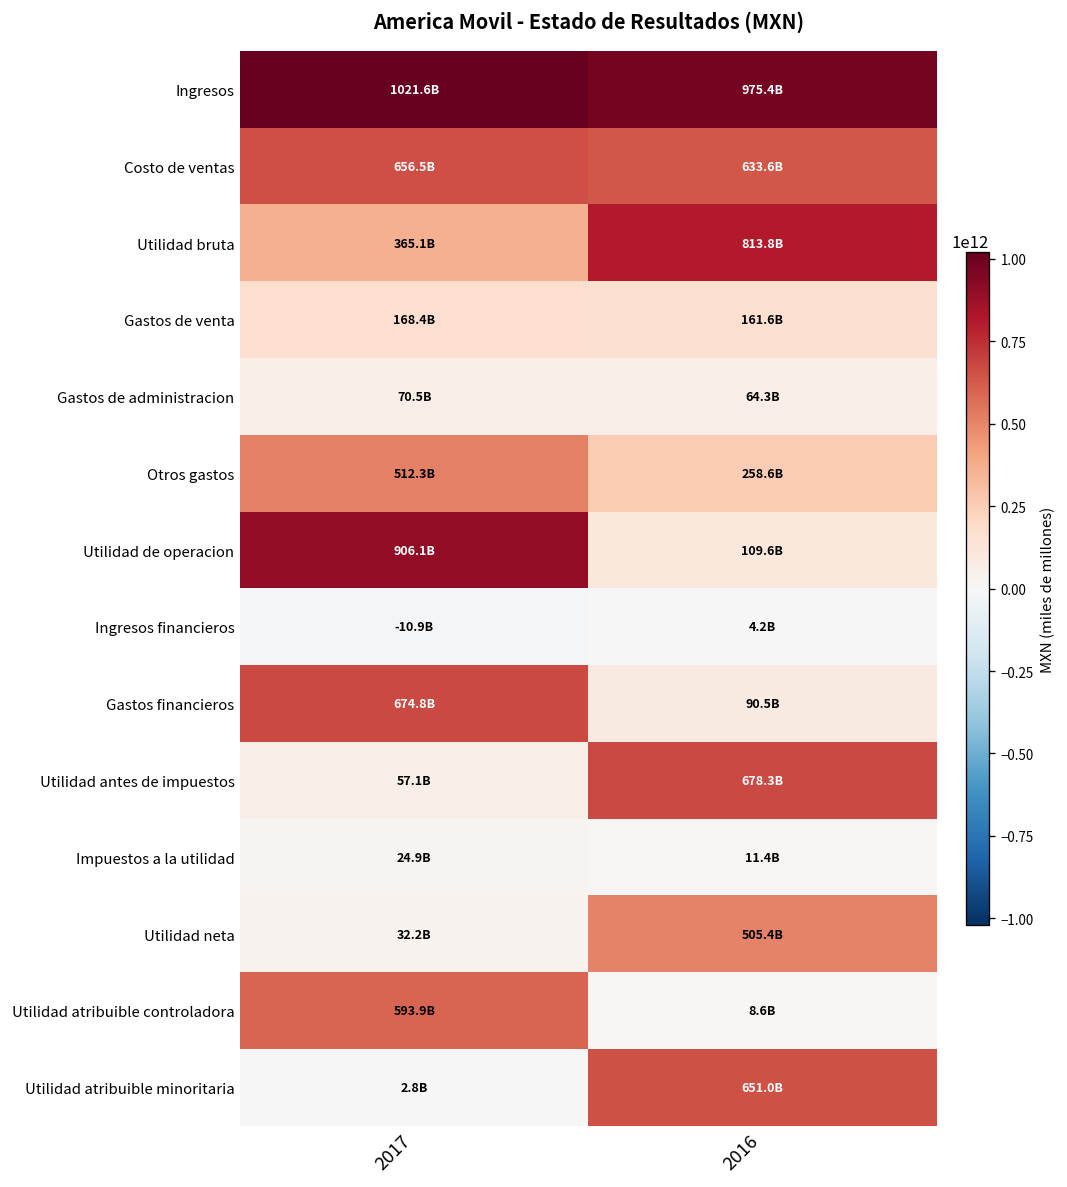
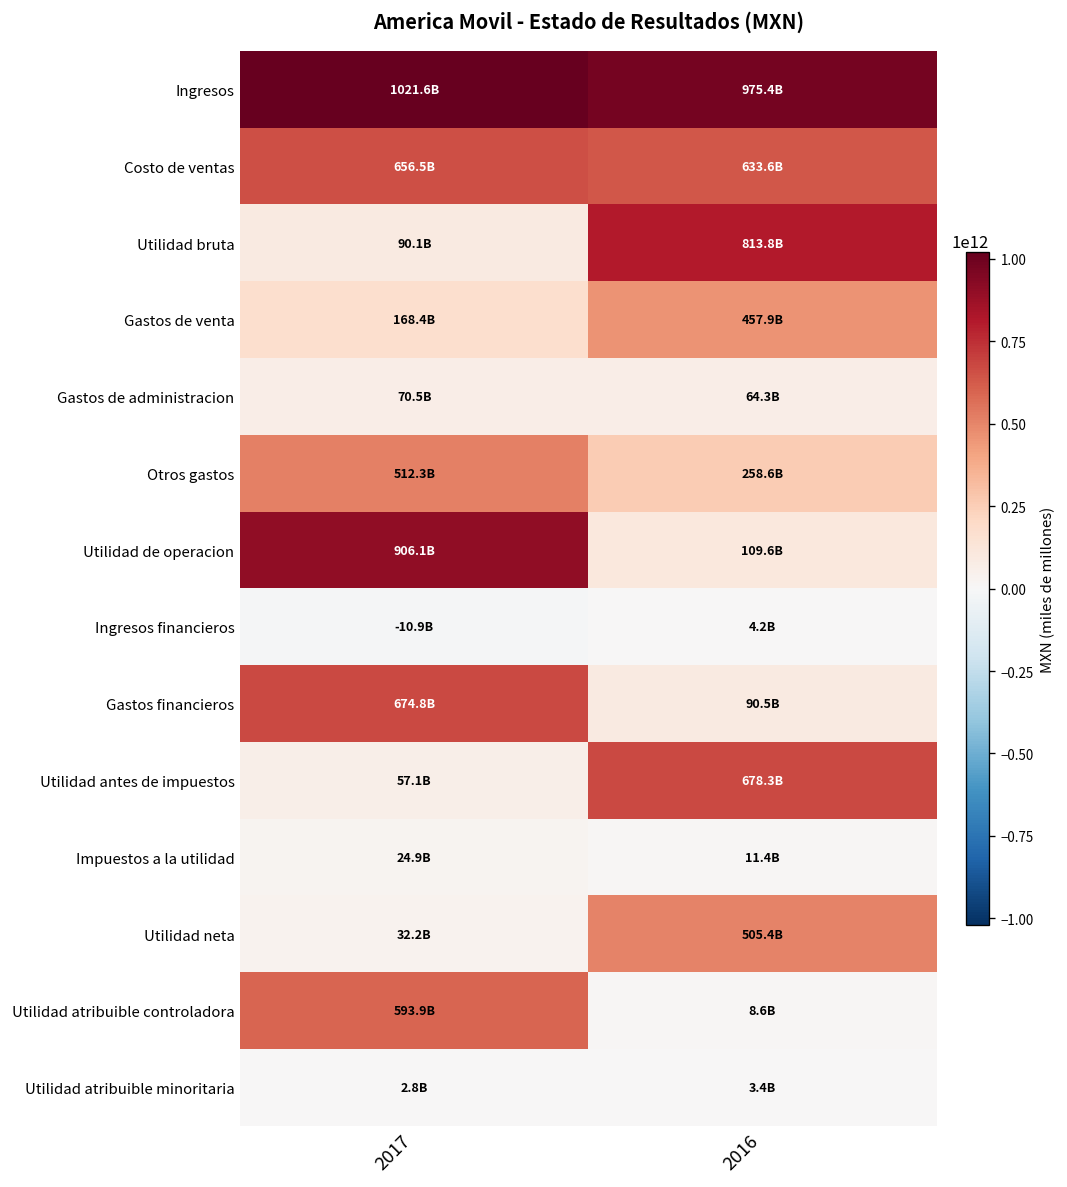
Utilidad bruta, 2017: 365.1B -> 90.1B
Gastos de venta, 2016: 161.6B -> 457.9B
Utilidad atribuible minoritaria, 2016: 651.0B -> 3.4B
